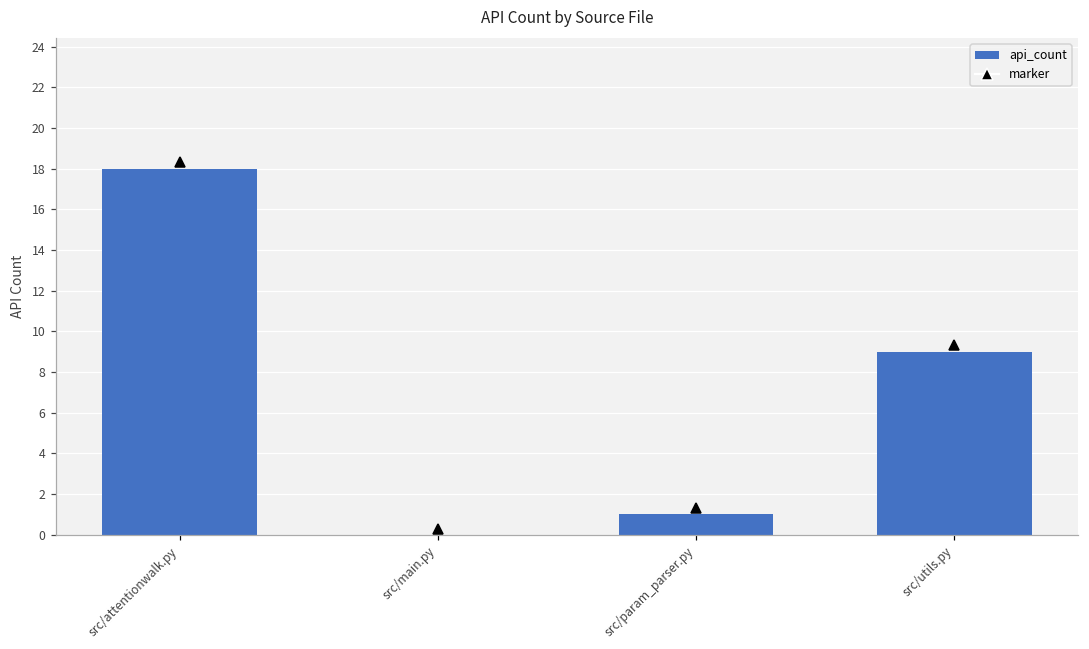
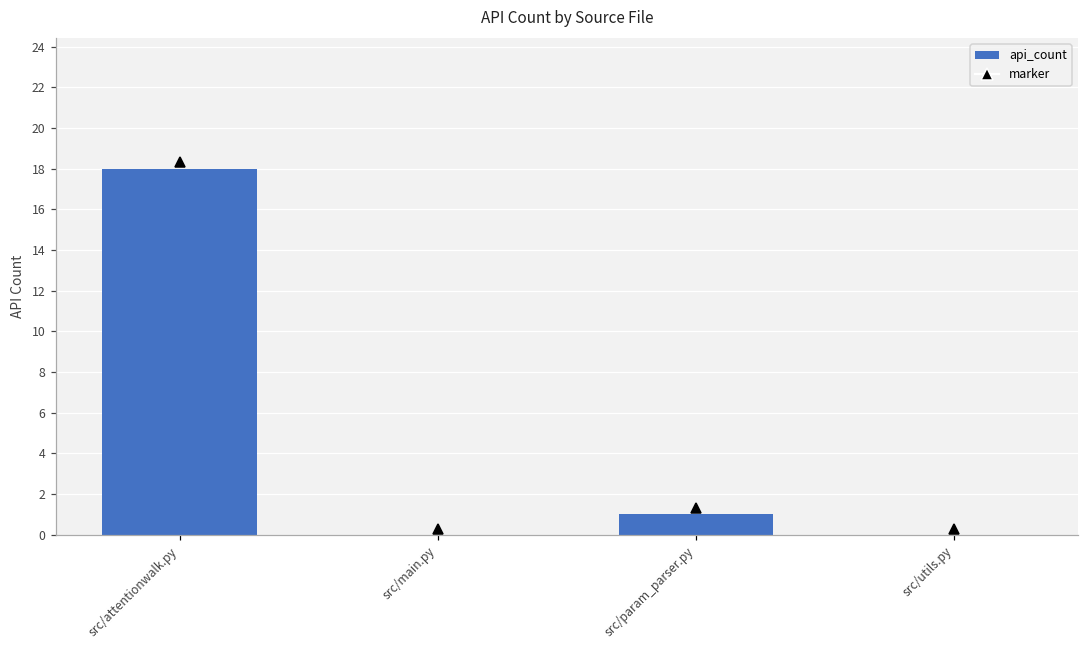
api_count, src/utils.py: 9 -> 0
